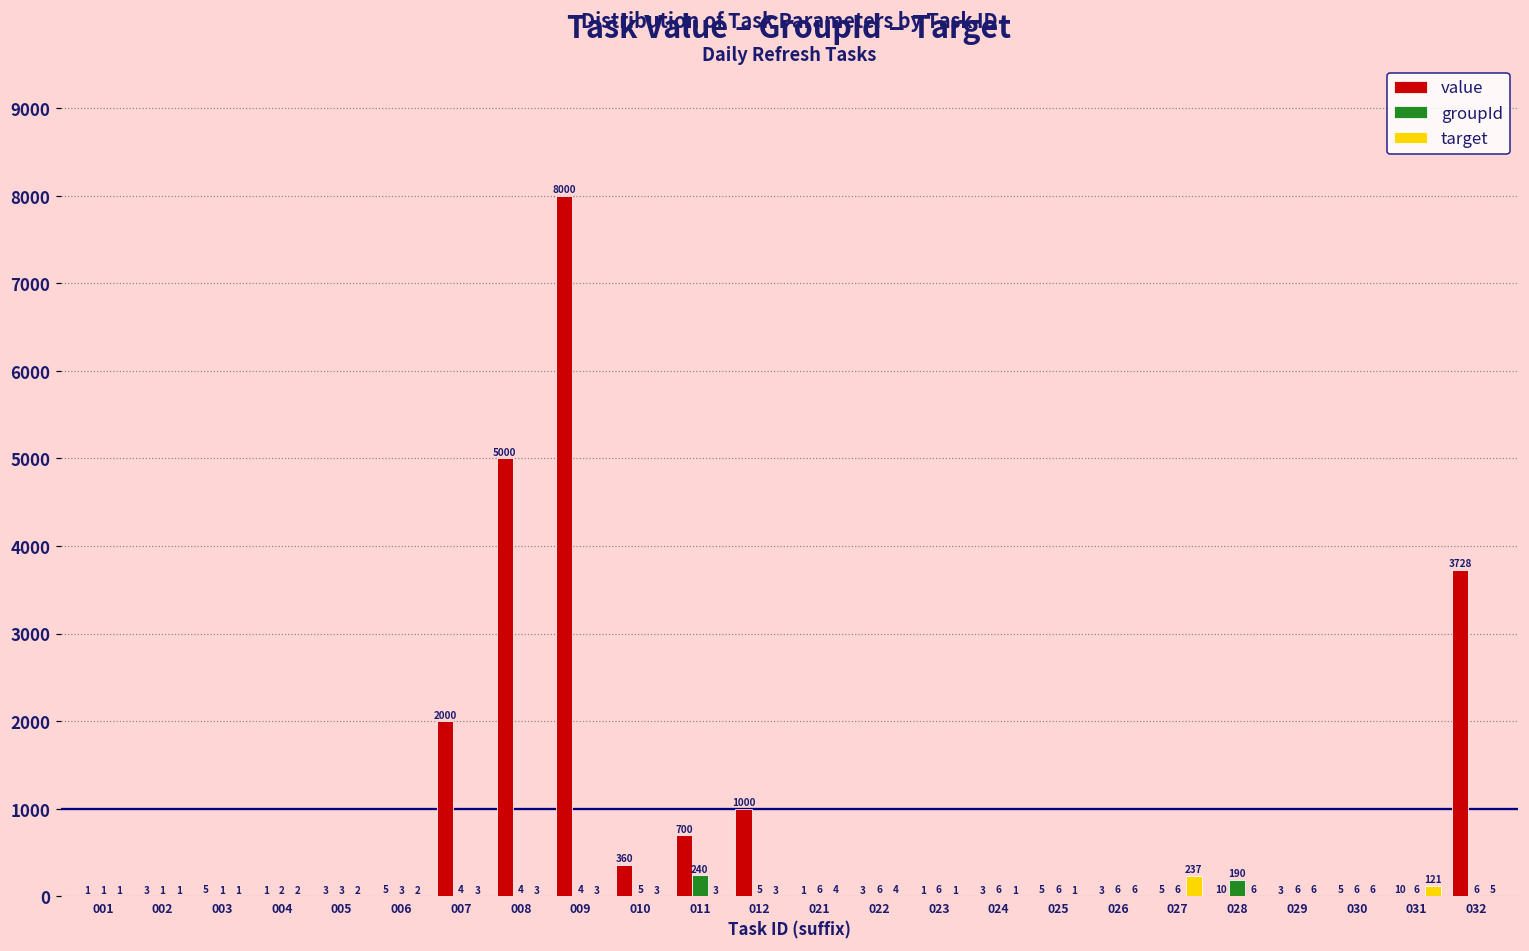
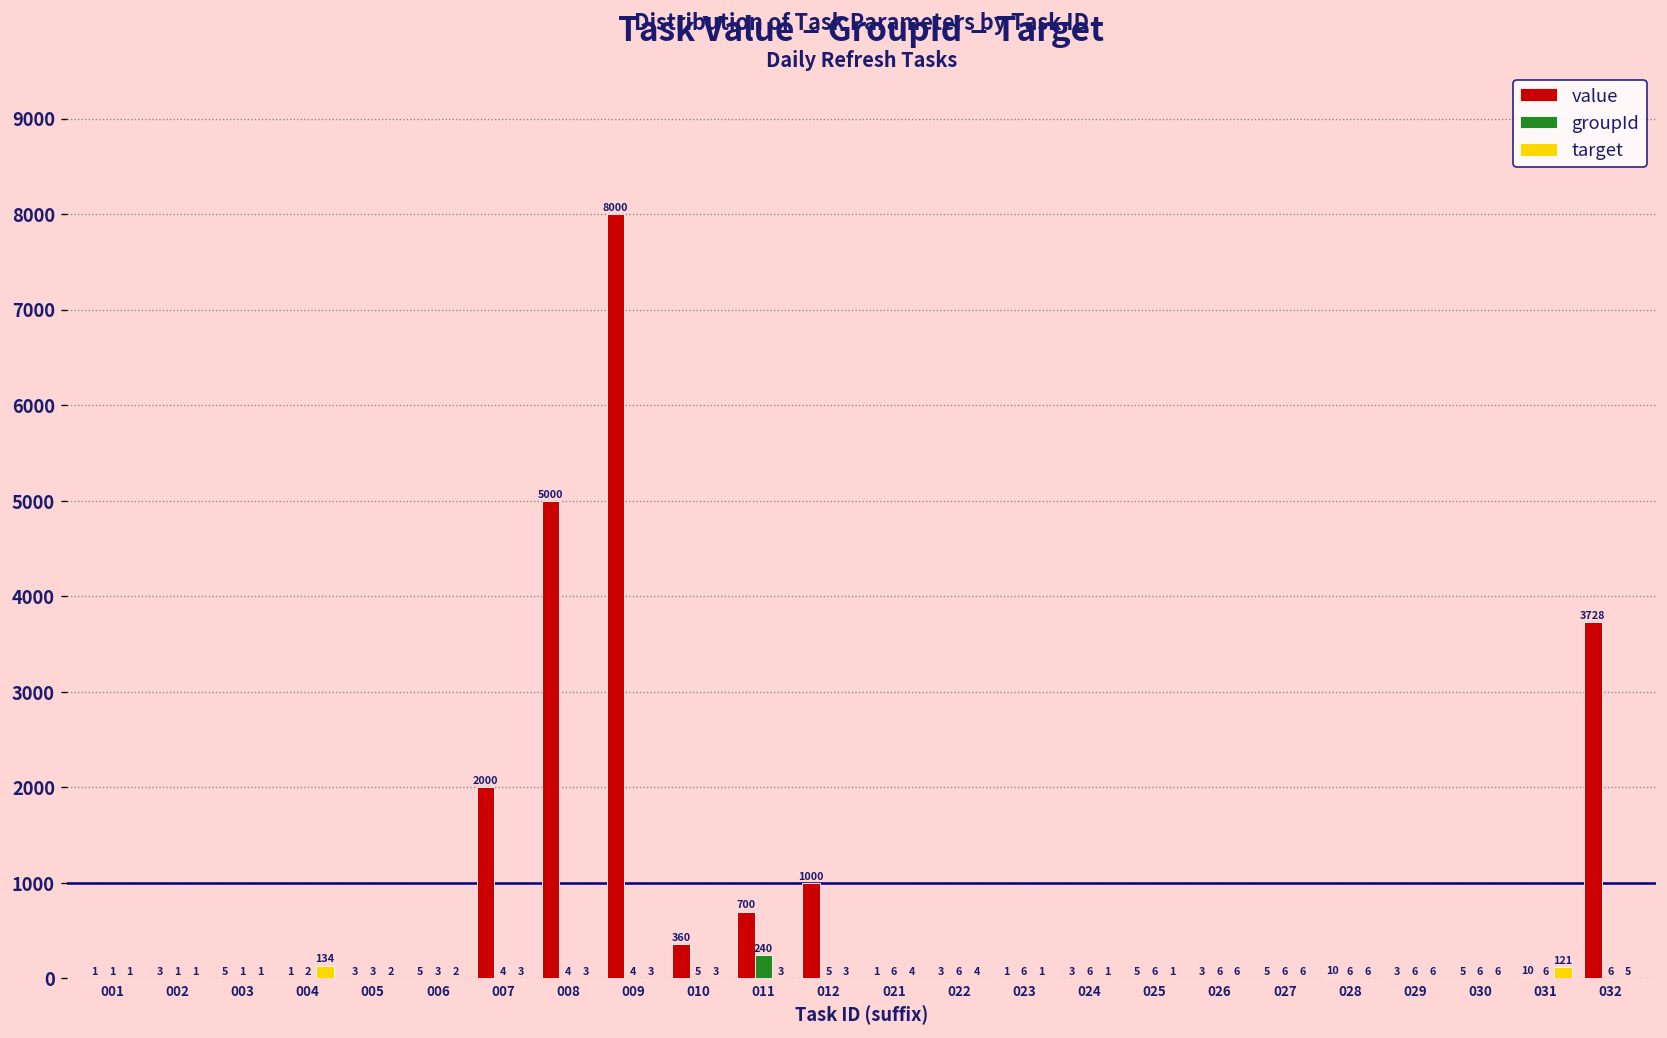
target, 004: 2 -> 134
target, 027: 237 -> 6
groupId, 028: 190 -> 6
